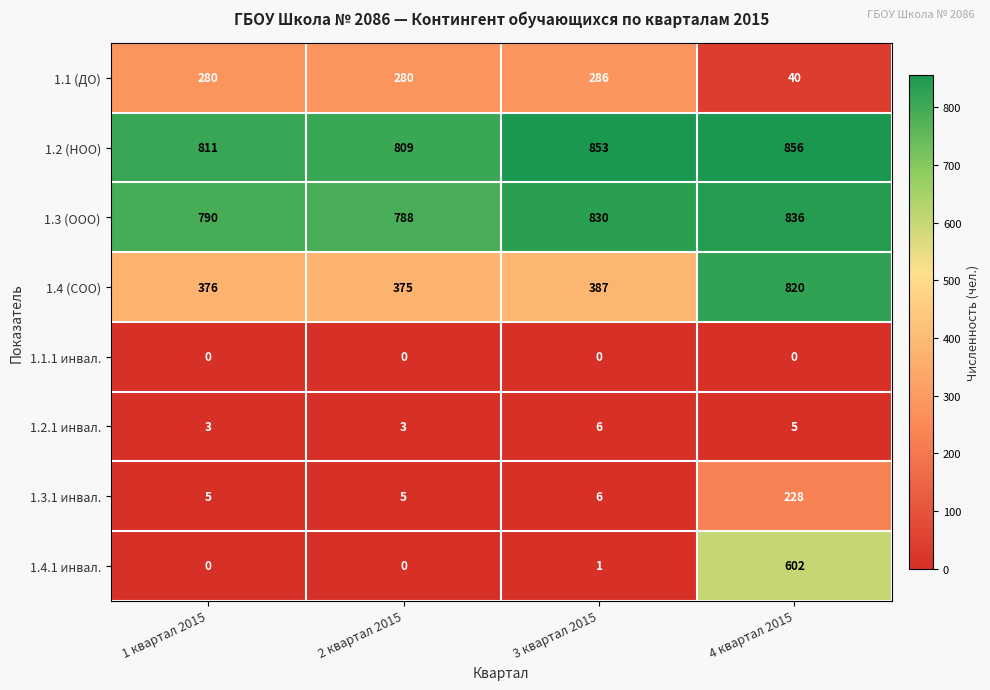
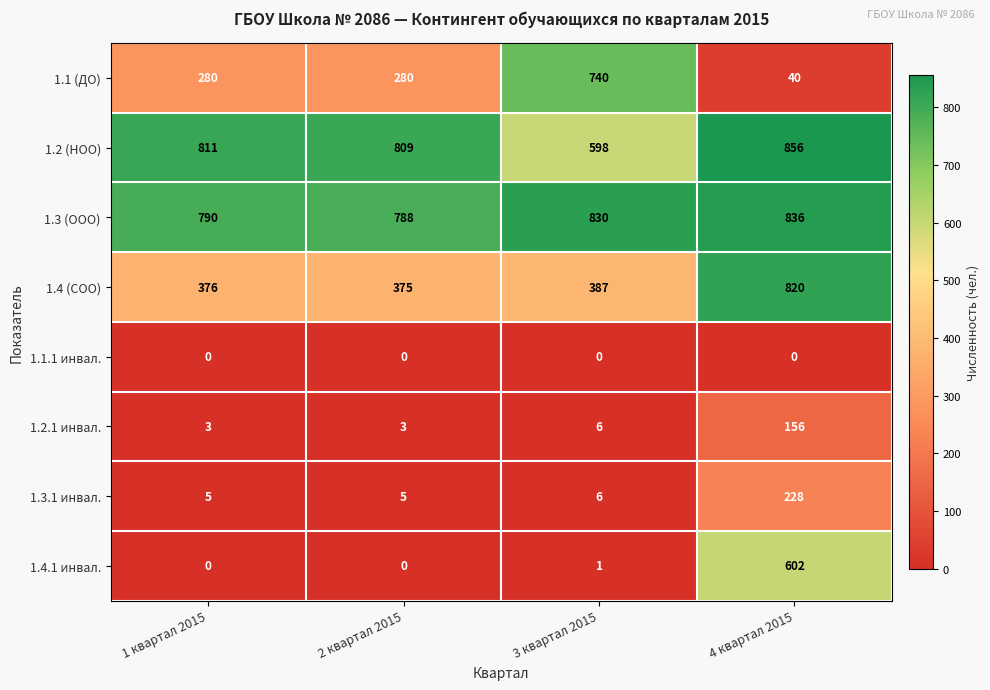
1.1 (ДО), 3 квартал 2015: 286 -> 740
1.2 (НОО), 3 квартал 2015: 853 -> 598
1.2.1 инвал., 4 квартал 2015: 5 -> 156
